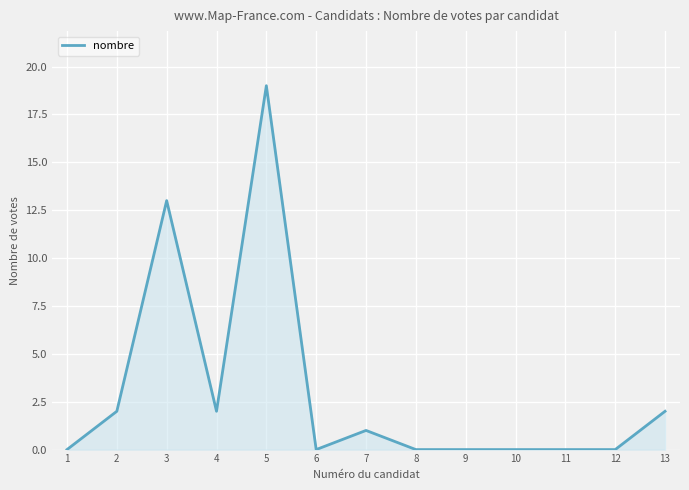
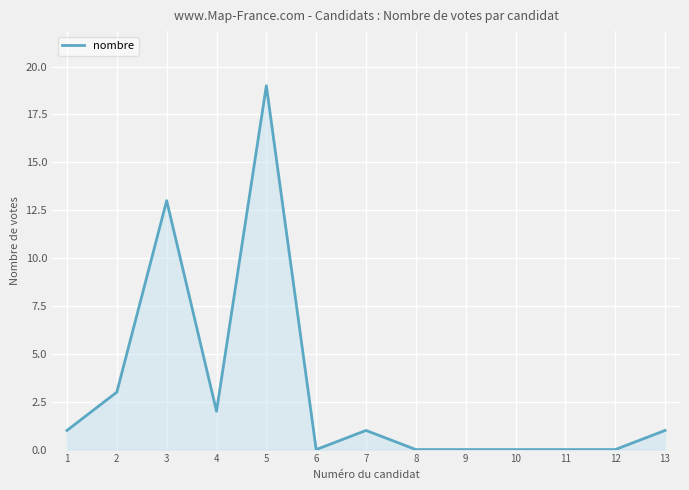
1: 0 -> 1
2: 2 -> 3
13: 2 -> 1
